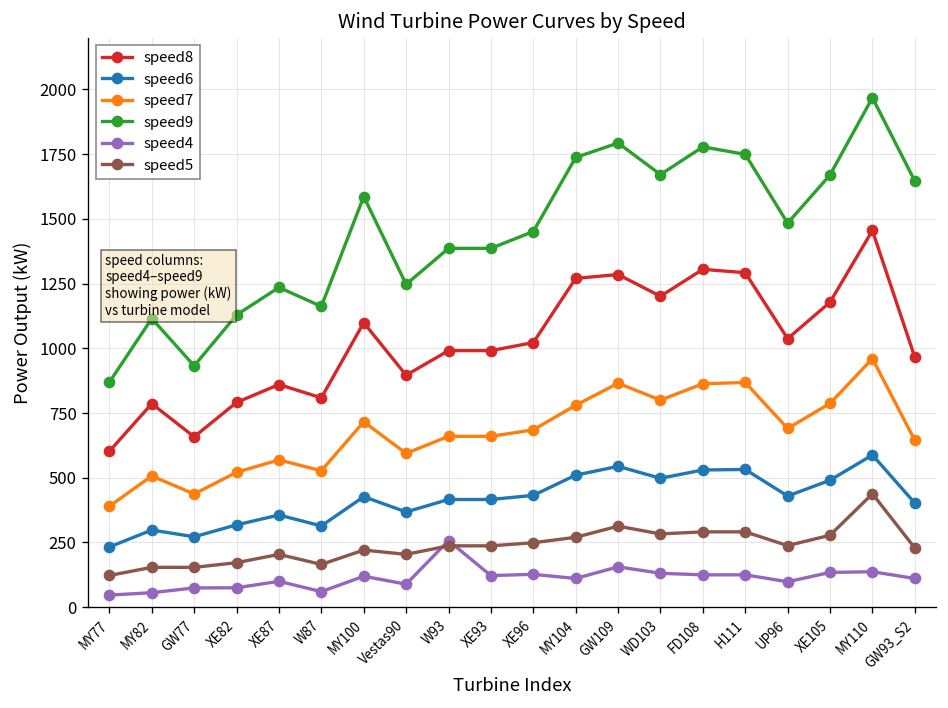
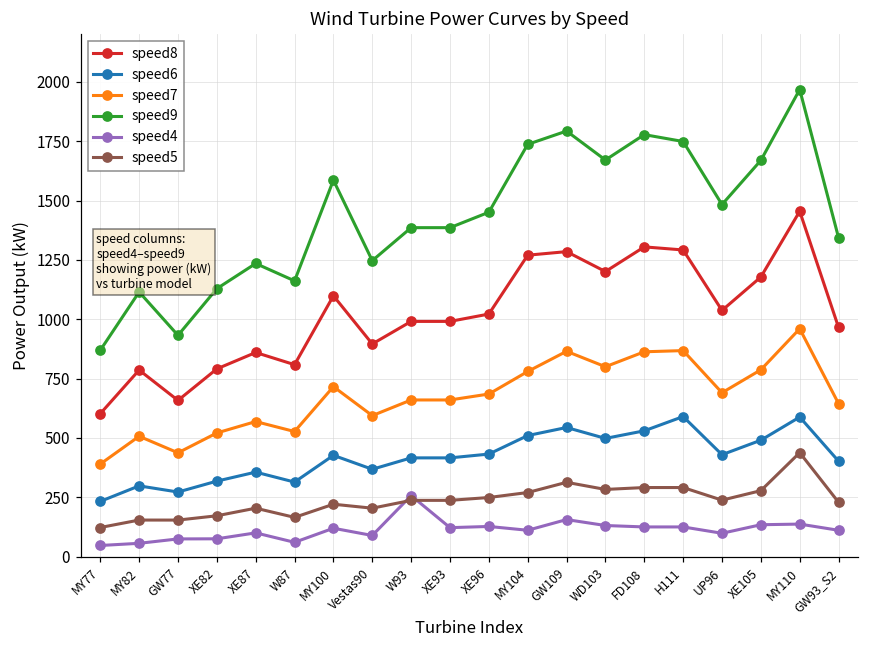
speed6, H111: 530 -> 590
speed9, GW93_S2: 1650 -> 1340
